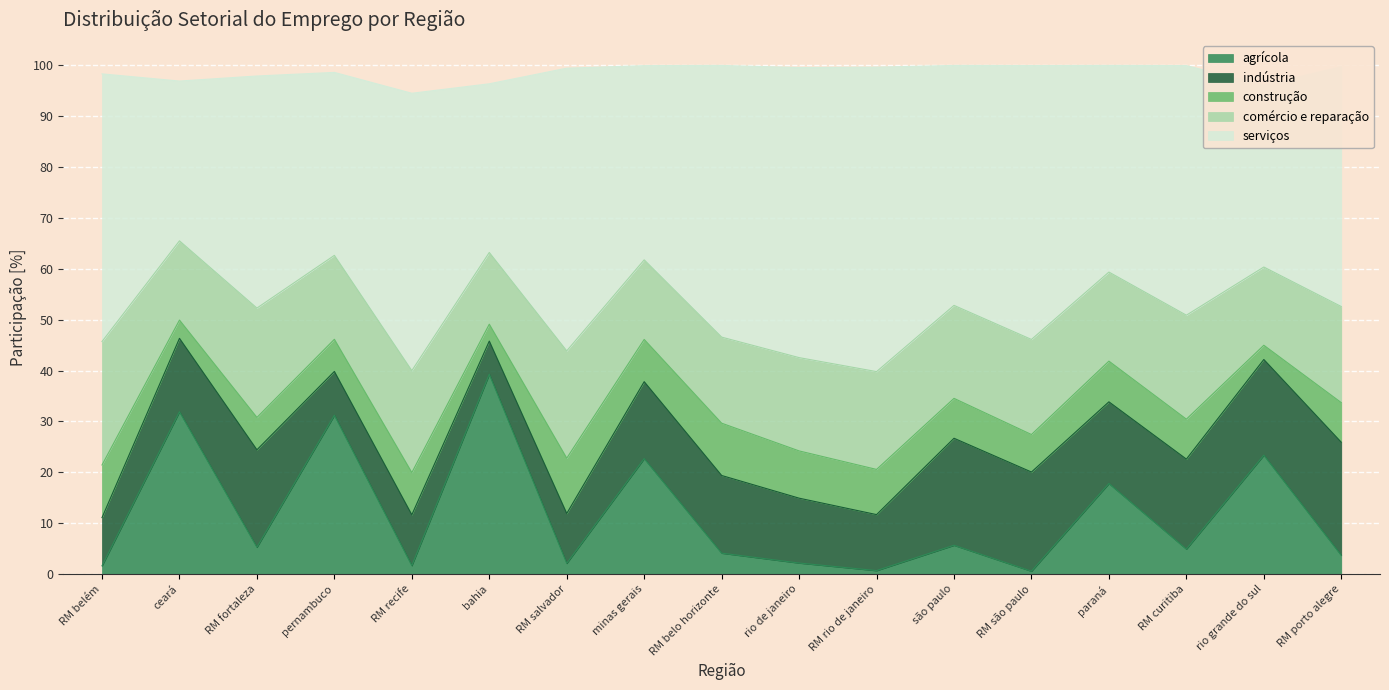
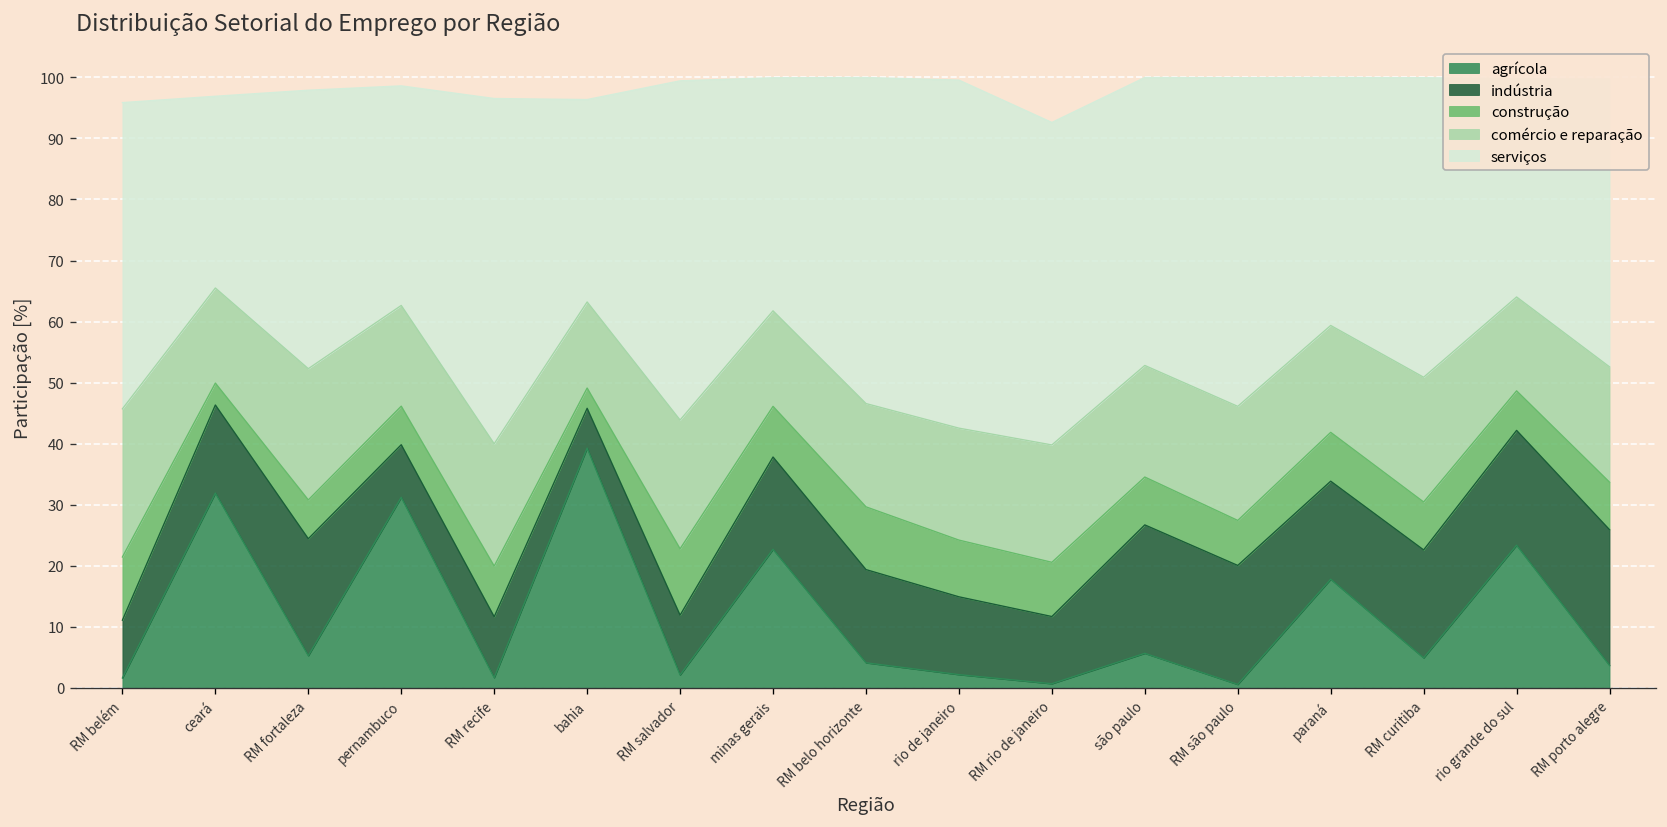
serviços, RM belém: 53 -> 50
serviços, RM recife: 55 -> 57
serviços, RM rio de janeiro: 60 -> 53
construção, rio grande do sul: 3 -> 6
